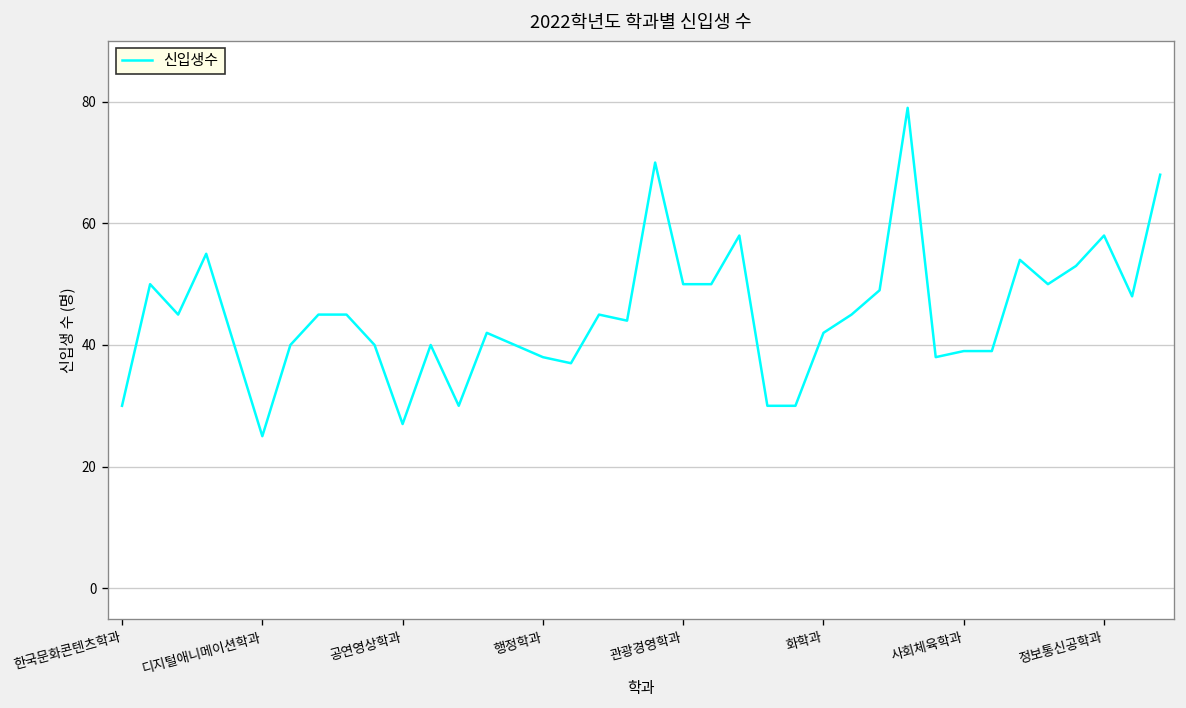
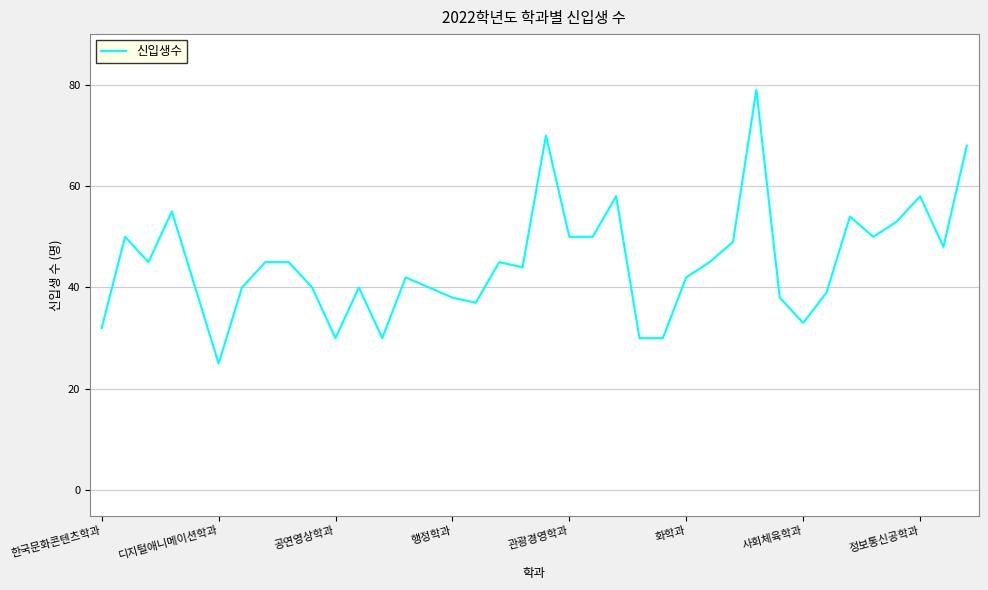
한국문화콘텐츠학과: 30 -> 32
공연영상학과: 27 -> 30
사회체육학과: 39 -> 33
